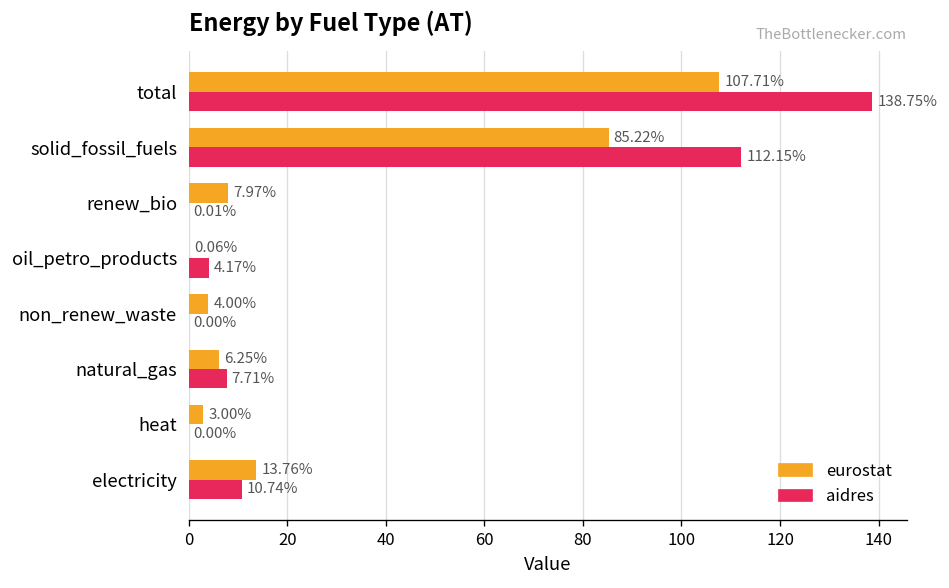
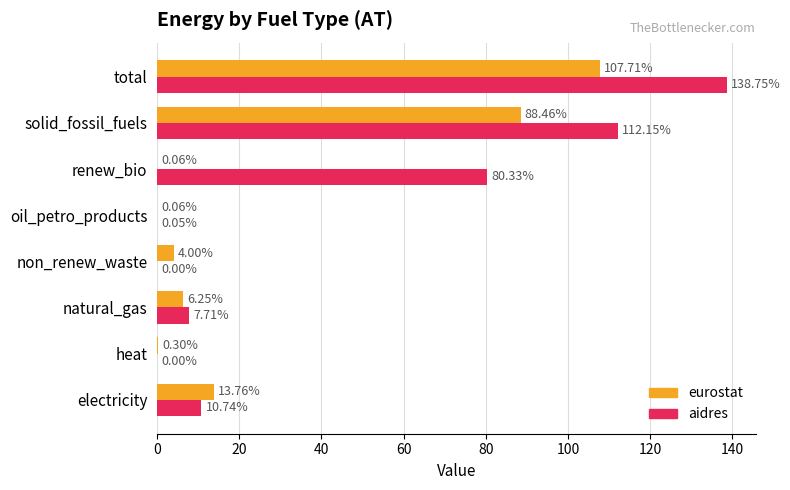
eurostat, solid_fossil_fuels: 85.22% -> 88.46%
eurostat, renew_bio: 7.97% -> 0.06%
aidres, renew_bio: 0.01% -> 80.33%
aidres, oil_petro_products: 4.17% -> 0.05%
eurostat, heat: 3.00% -> 0.30%
